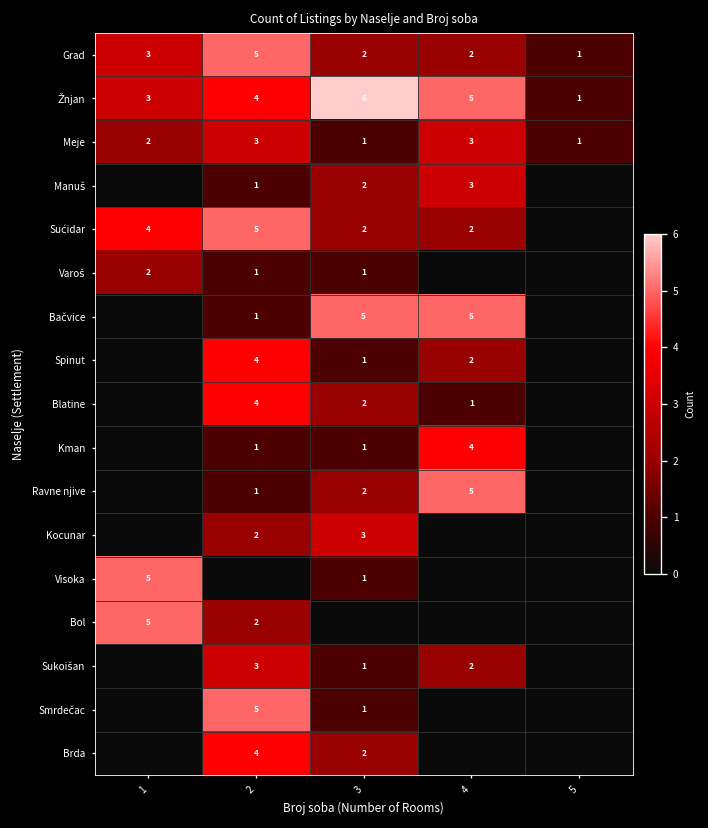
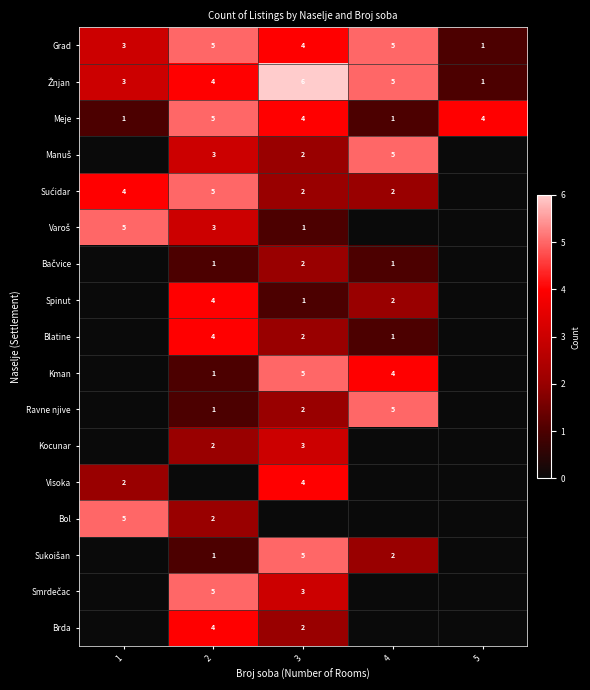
Grad, 3: 2 -> 4
Grad, 4: 2 -> 5
Meje, 1: 2 -> 1
Meje, 2: 3 -> 5
Meje, 3: 1 -> 4
Meje, 4: 3 -> 1
Meje, 5: 1 -> 4
Manuš, 2: 1 -> 3
Manuš, 4: 3 -> 5
Varoš, 1: 2 -> 5
Varoš, 2: 1 -> 3
Bačvice, 3: 5 -> 2
Bačvice, 4: 5 -> 1
Kman, 3: 1 -> 5
Visoka, 1: 5 -> 2
Visoka, 3: 1 -> 4
Sukoišan, 2: 3 -> 1
Sukoišan, 3: 1 -> 5
Smrdečac, 3: 1 -> 3
